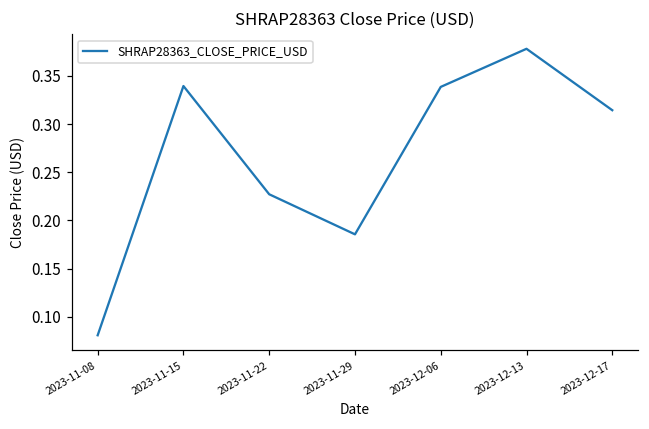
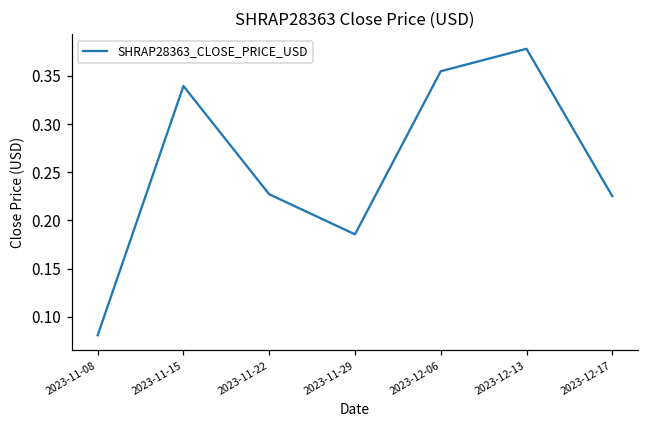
2023-12-06: 0.34 -> 0.35
2023-12-17: 0.31 -> 0.23
